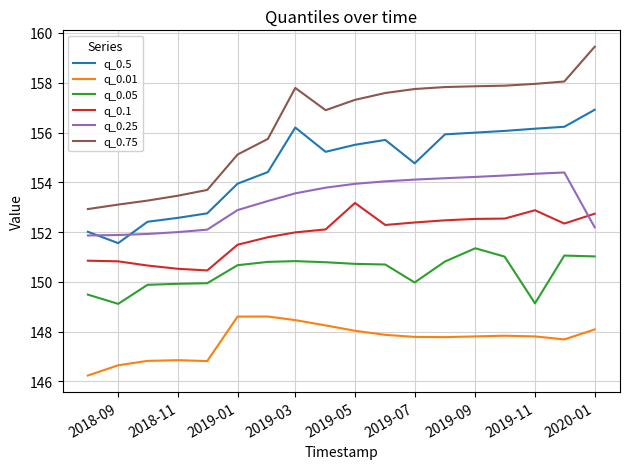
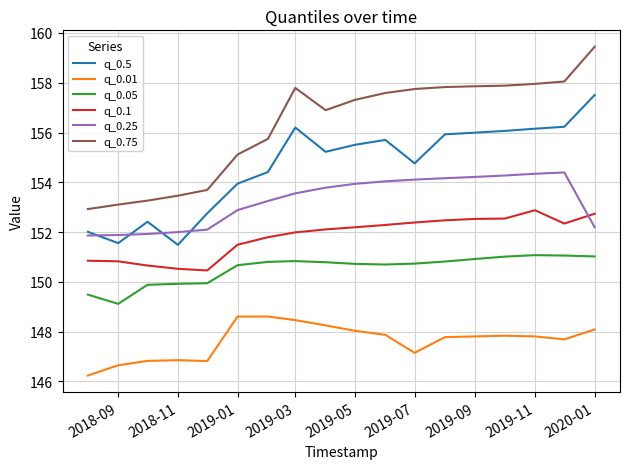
q_0.5, 2018-11: 152.6 -> 151.5
q_0.1, 2019-05: 153.2 -> 152.2
q_0.01, 2019-07: 147.8 -> 147.1
q_0.05, 2019-07: 150.0 -> 150.7
q_0.05, 2019-09: 151.3 -> 150.9
q_0.05, 2019-11: 149.1 -> 151.1
q_0.5, 2020-01: 156.9 -> 157.5
